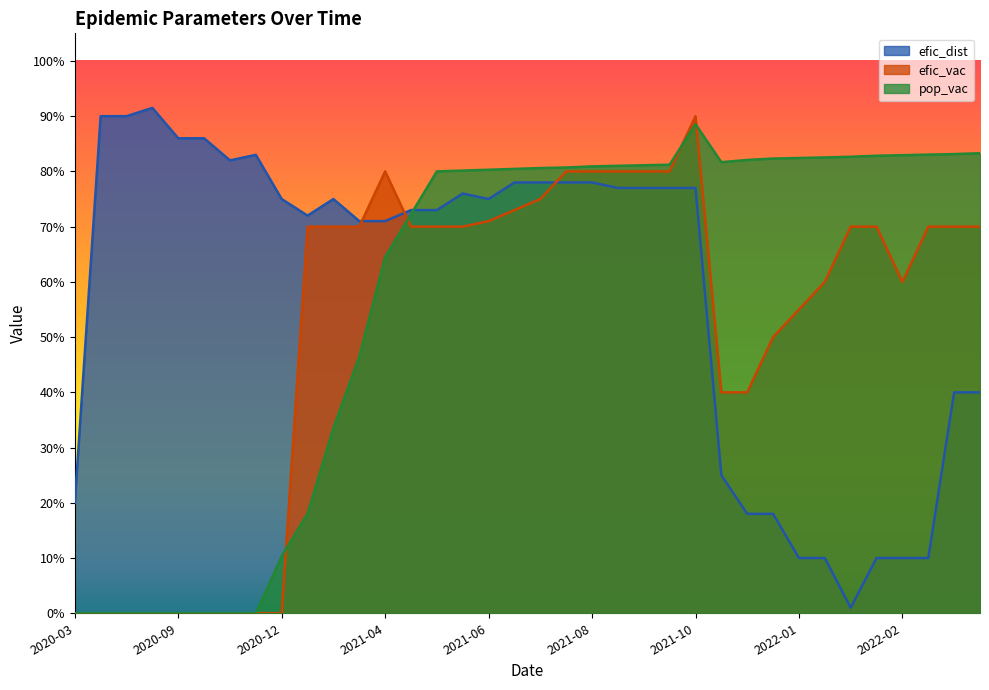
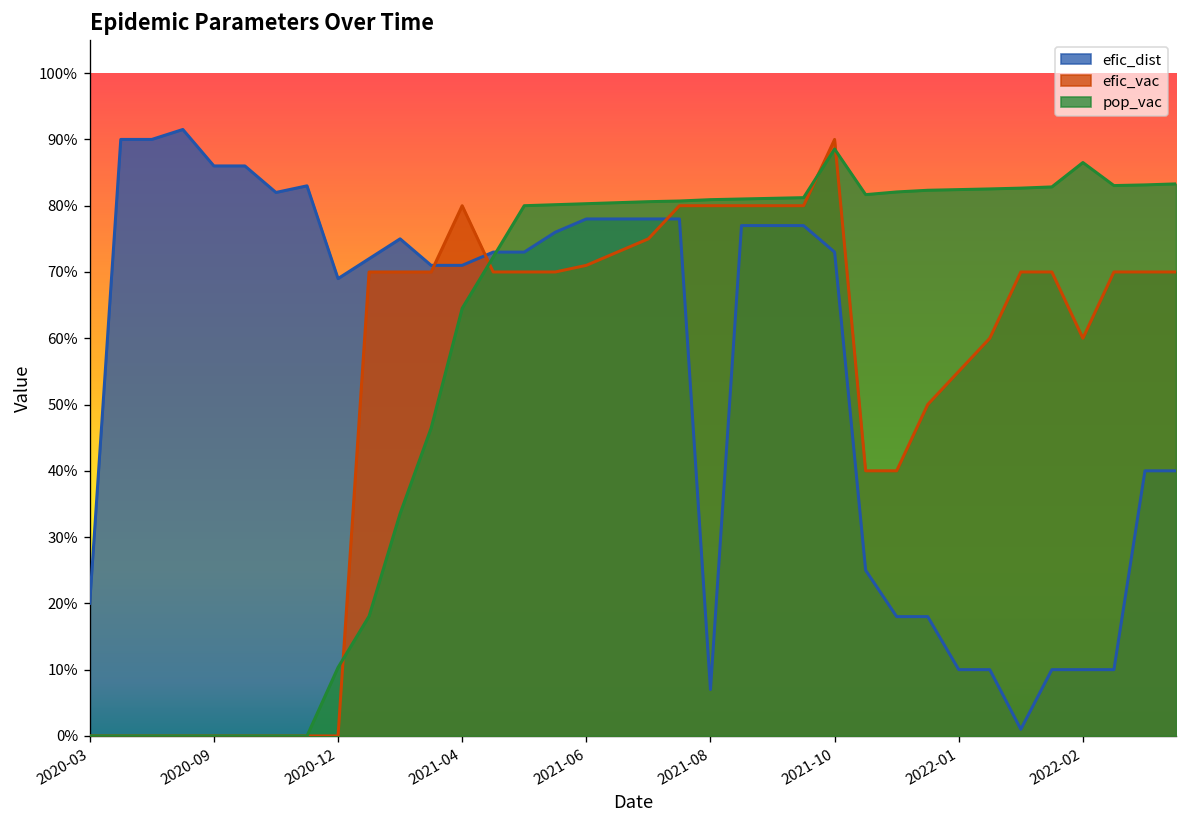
efic_dist, 2020-12: 75% -> 69%
efic_dist, 2021-06: 75% -> 78%
efic_dist, 2021-08: 78% -> 7%
efic_dist, 2021-10: 77% -> 73%
pop_vac, 2022-02: 83% -> 87%
